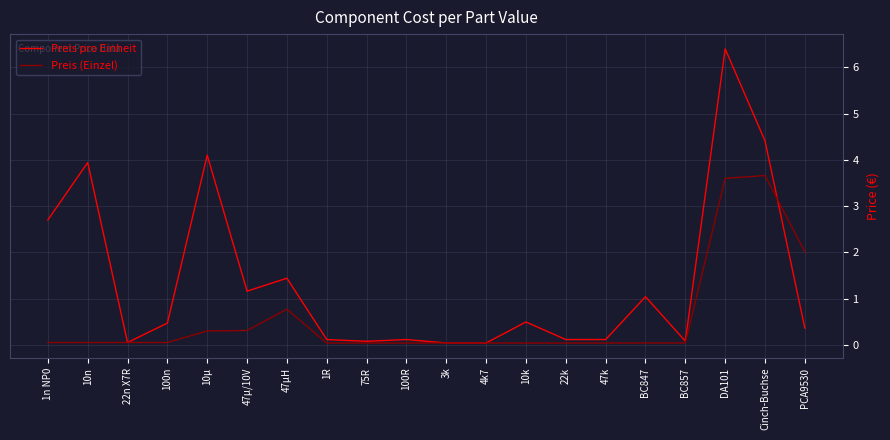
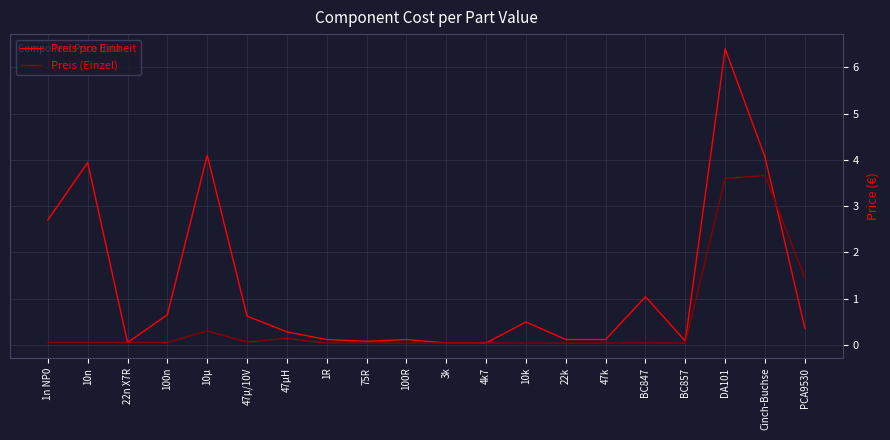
Preis pro Einheit, 100n: 0.5 -> 0.7
Preis pro Einheit, 47µ/10V: 1.2 -> 0.6
Preis (Einzel), 47µ/10V: 0.3 -> 0.1
Preis pro Einheit, 47µH: 1.4 -> 0.3
Preis (Einzel), 47µH: 0.8 -> 0.1
Preis pro Einheit, Cinch-Buchse: 4.4 -> 4.1
Preis (Einzel), PCA9530: 2.0 -> 1.5
